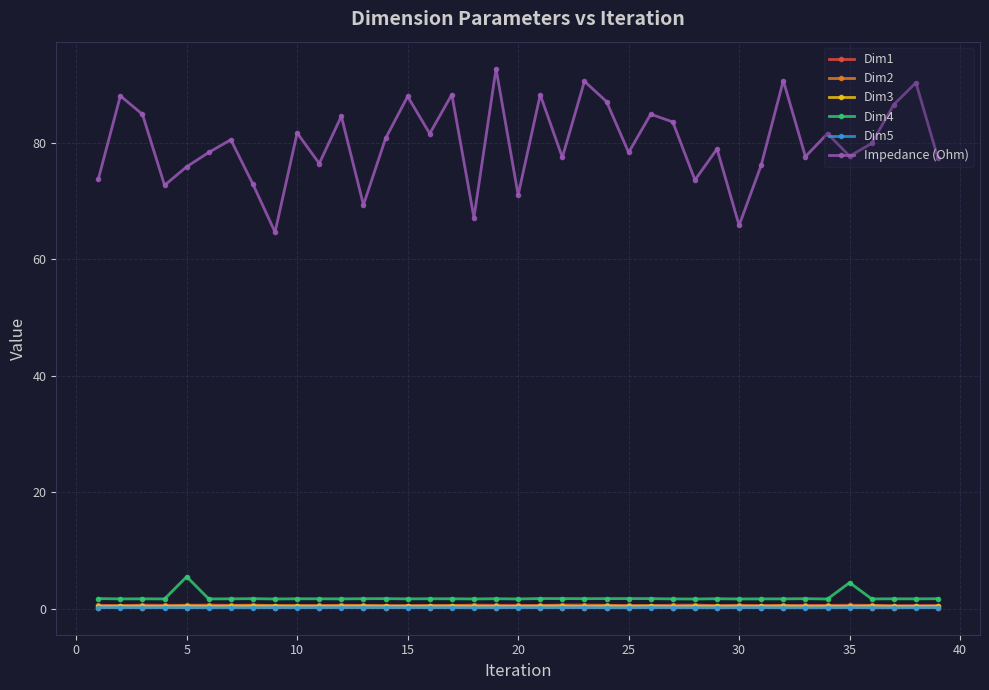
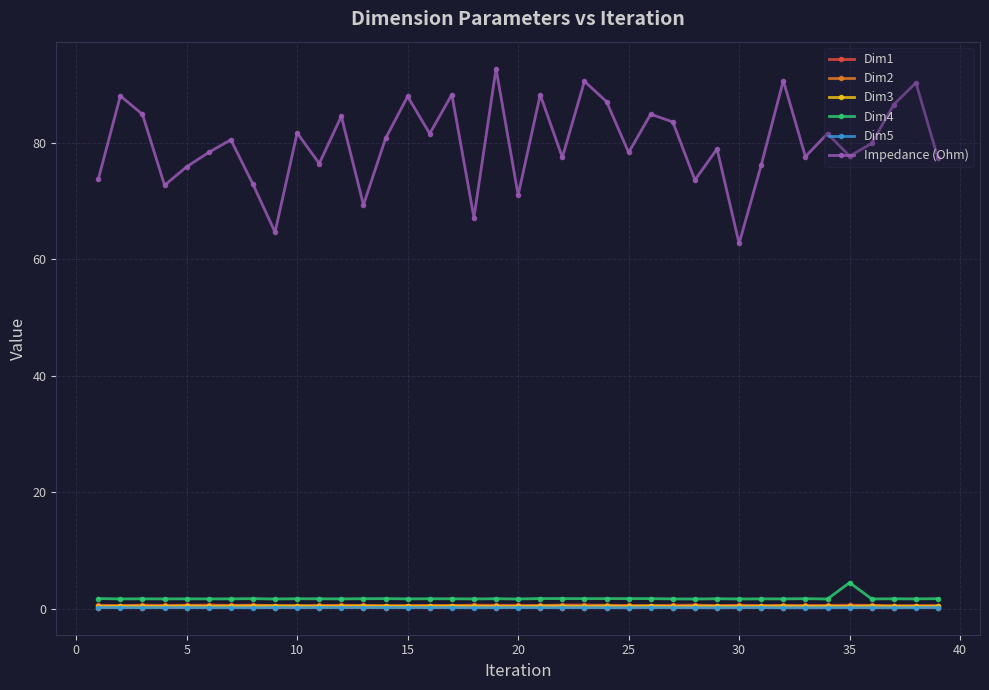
Dim4, 5: 5 -> 2
Impedance (Ohm), 30: 66 -> 63
